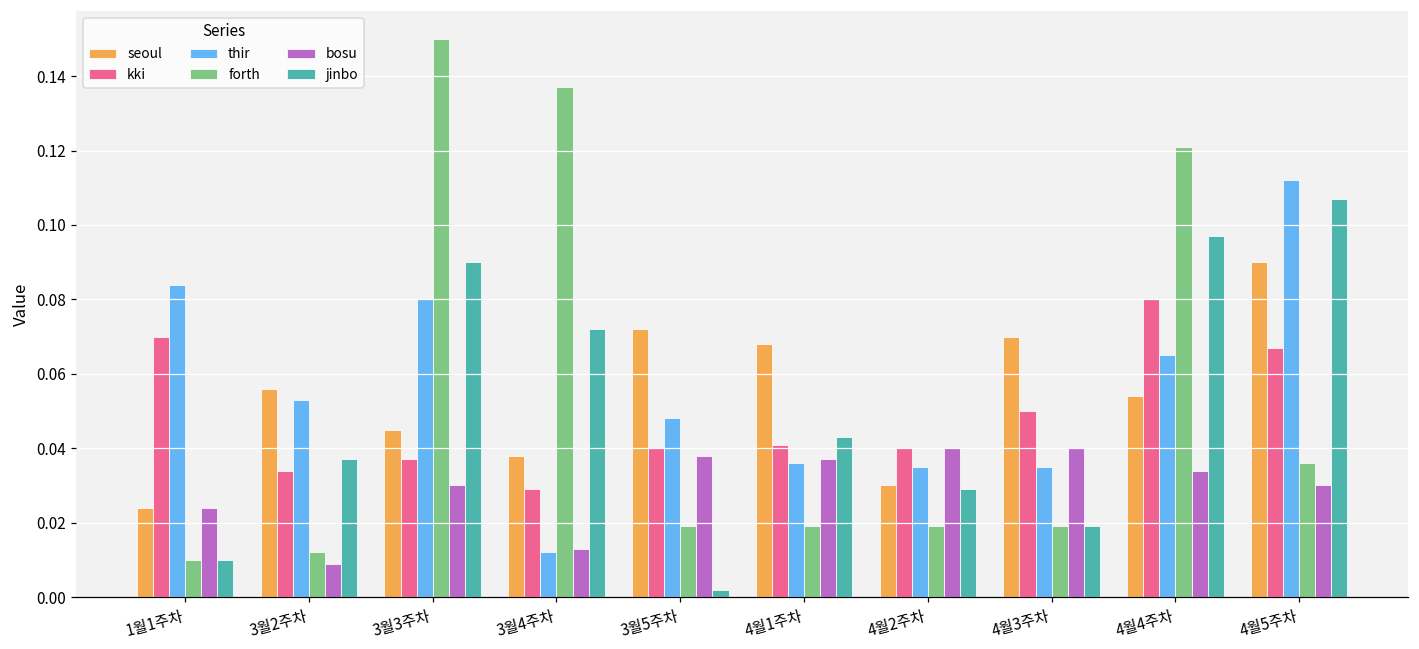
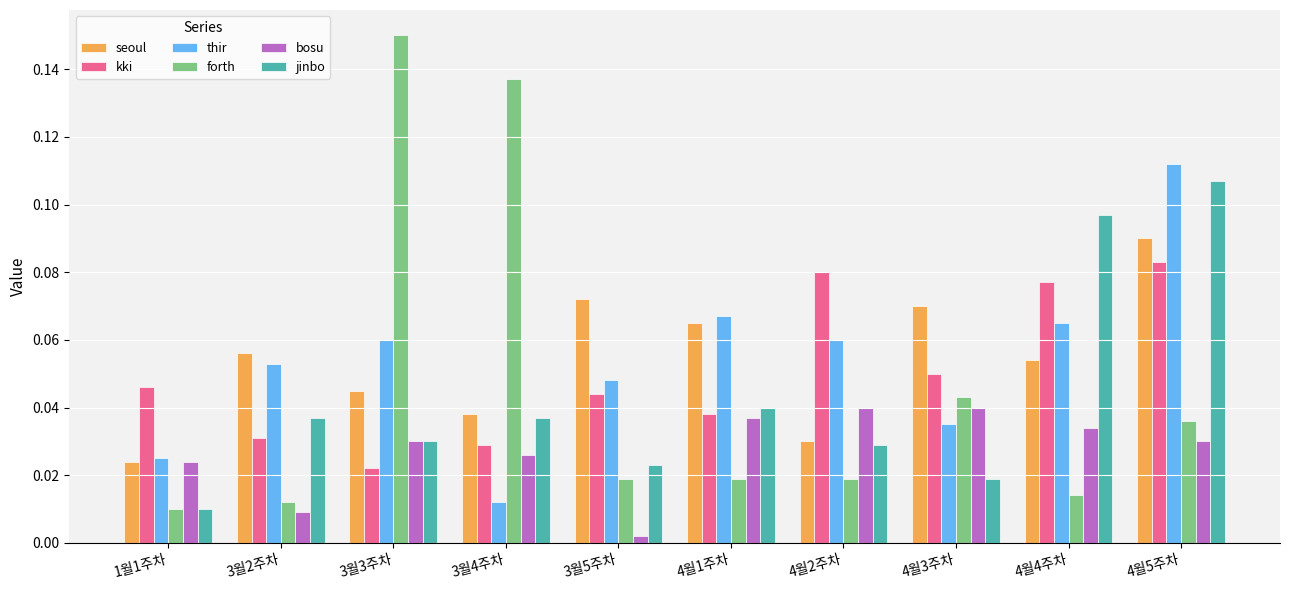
kki, 1월1주차: 0.070 -> 0.046
thir, 1월1주차: 0.084 -> 0.025
kki, 3월2주차: 0.034 -> 0.031
kki, 3월3주차: 0.037 -> 0.022
thir, 3월3주차: 0.08 -> 0.06
jinbo, 3월3주차: 0.09 -> 0.03
bosu, 3월4주차: 0.013 -> 0.026
jinbo, 3월4주차: 0.072 -> 0.037
kki, 3월5주차: 0.040 -> 0.044
bosu, 3월5주차: 0.038 -> 0.002
jinbo, 3월5주차: 0.002 -> 0.023
seoul, 4월1주차: 0.068 -> 0.065
kki, 4월1주차: 0.041 -> 0.038
thir, 4월1주차: 0.036 -> 0.067
jinbo, 4월1주차: 0.043 -> 0.040
kki, 4월2주차: 0.04 -> 0.08
thir, 4월2주차: 0.035 -> 0.060
forth, 4월3주차: 0.019 -> 0.043
kki, 4월4주차: 0.080 -> 0.077
forth, 4월4주차: 0.121 -> 0.014
kki, 4월5주차: 0.067 -> 0.083
